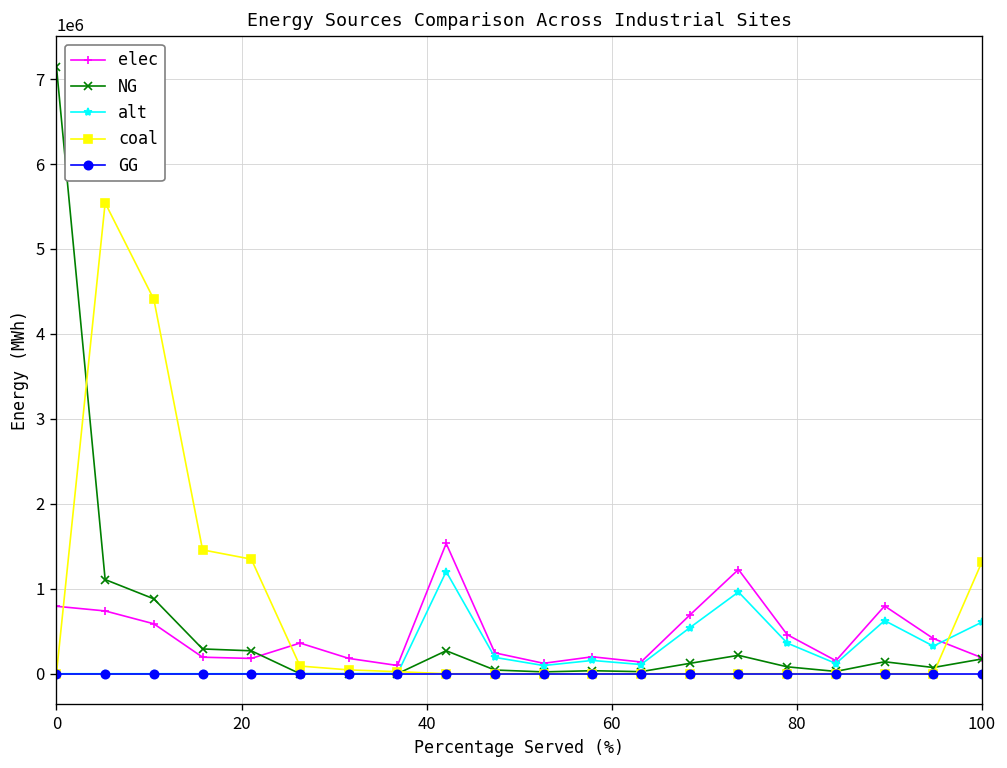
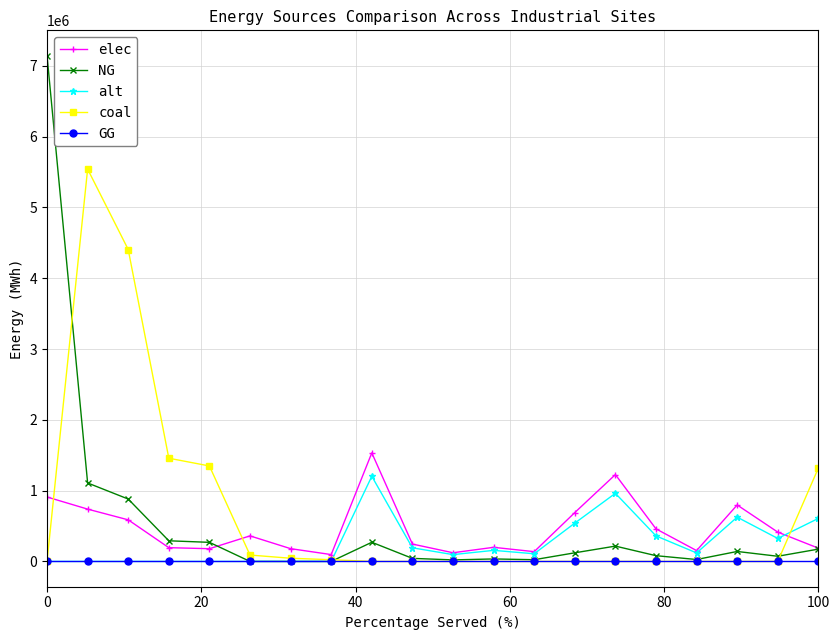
elec, 0: 800000 -> 900000
